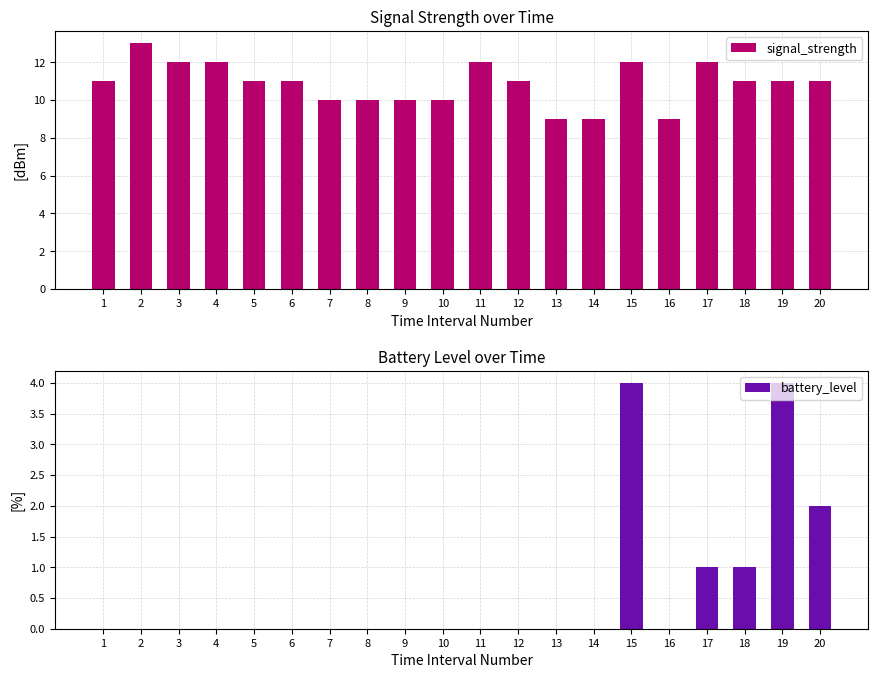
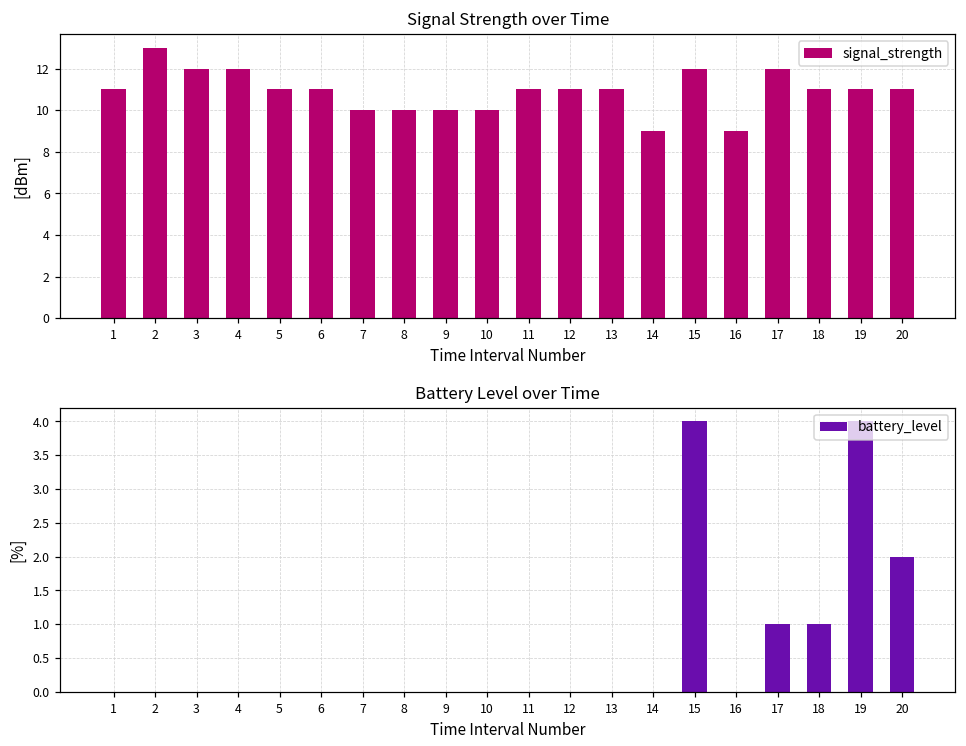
Signal Strength over Time, 11: 12 -> 11
Signal Strength over Time, 13: 9 -> 11
